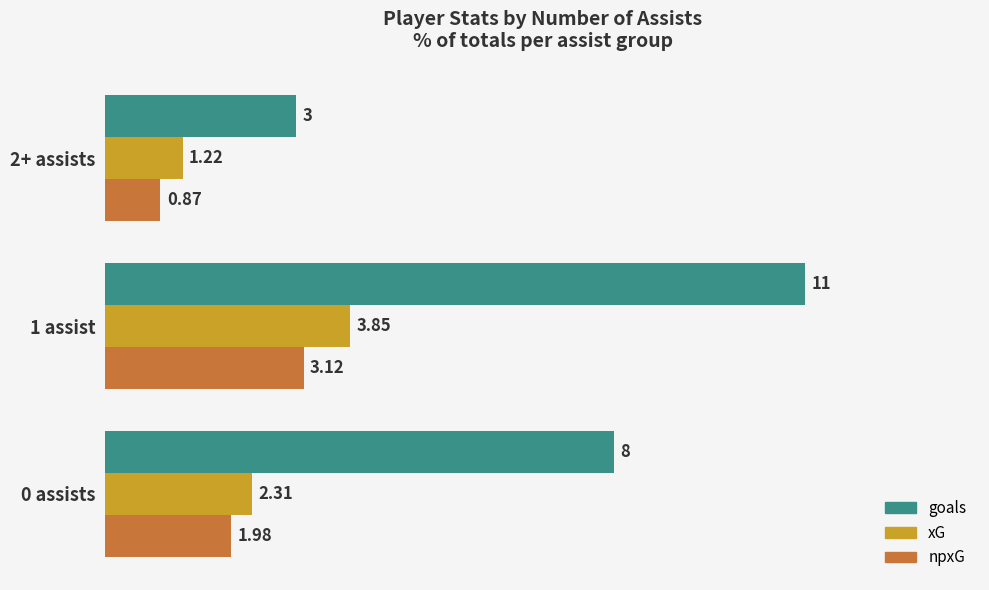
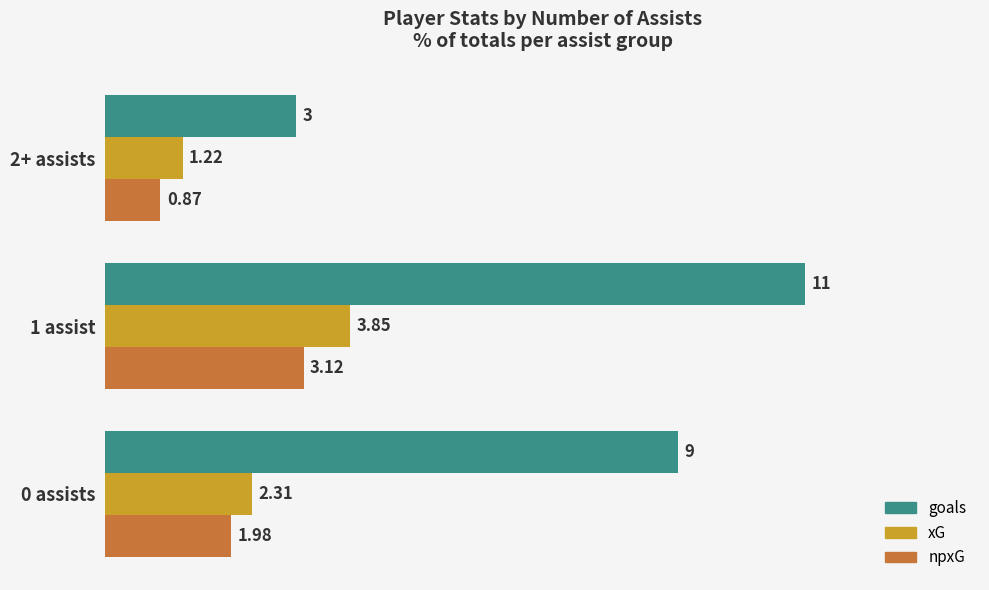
goals, 0 assists: 8 -> 9
